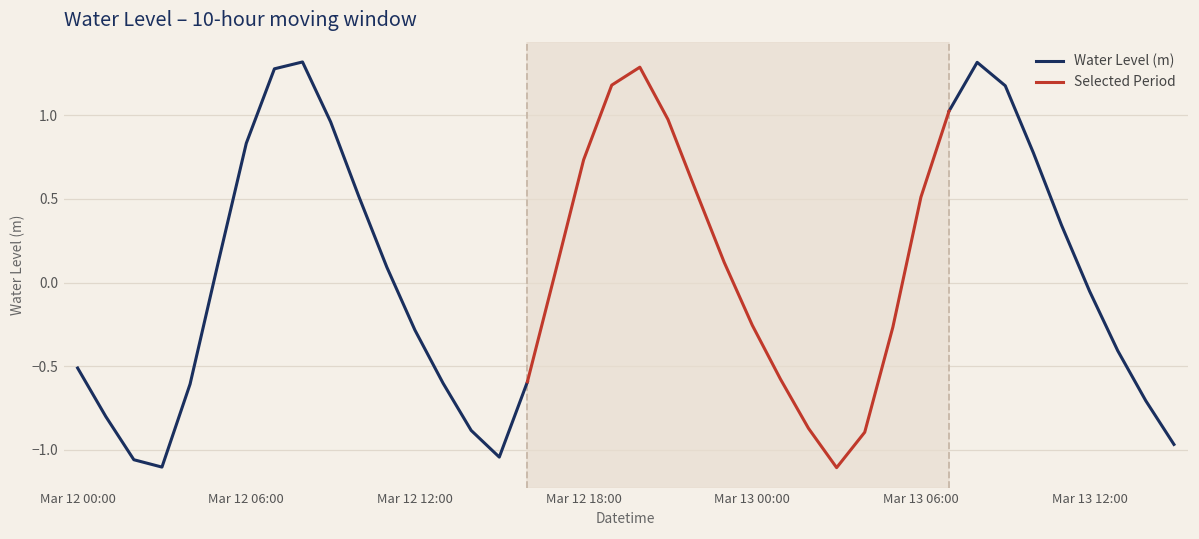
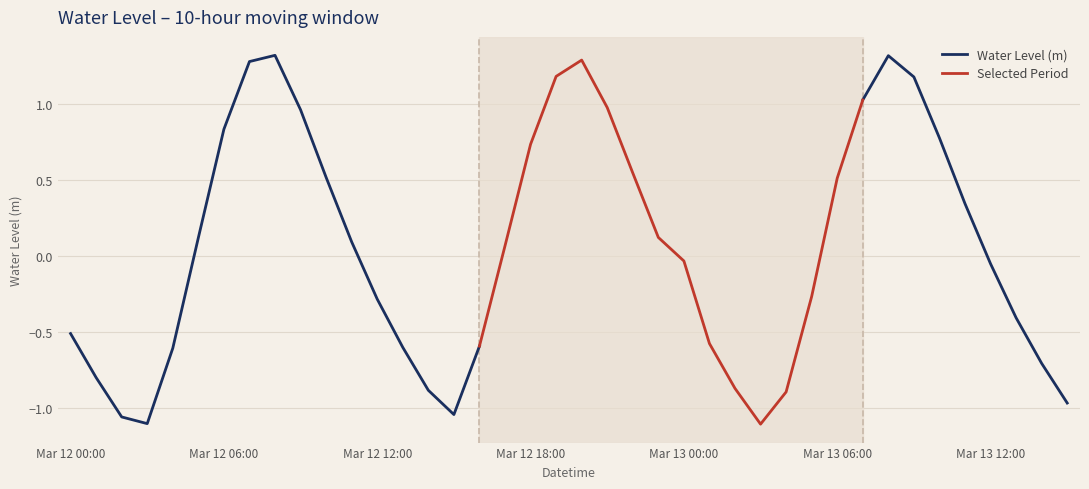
Selected Period, Mar 13 00:00: -0.26 -> -0.03
